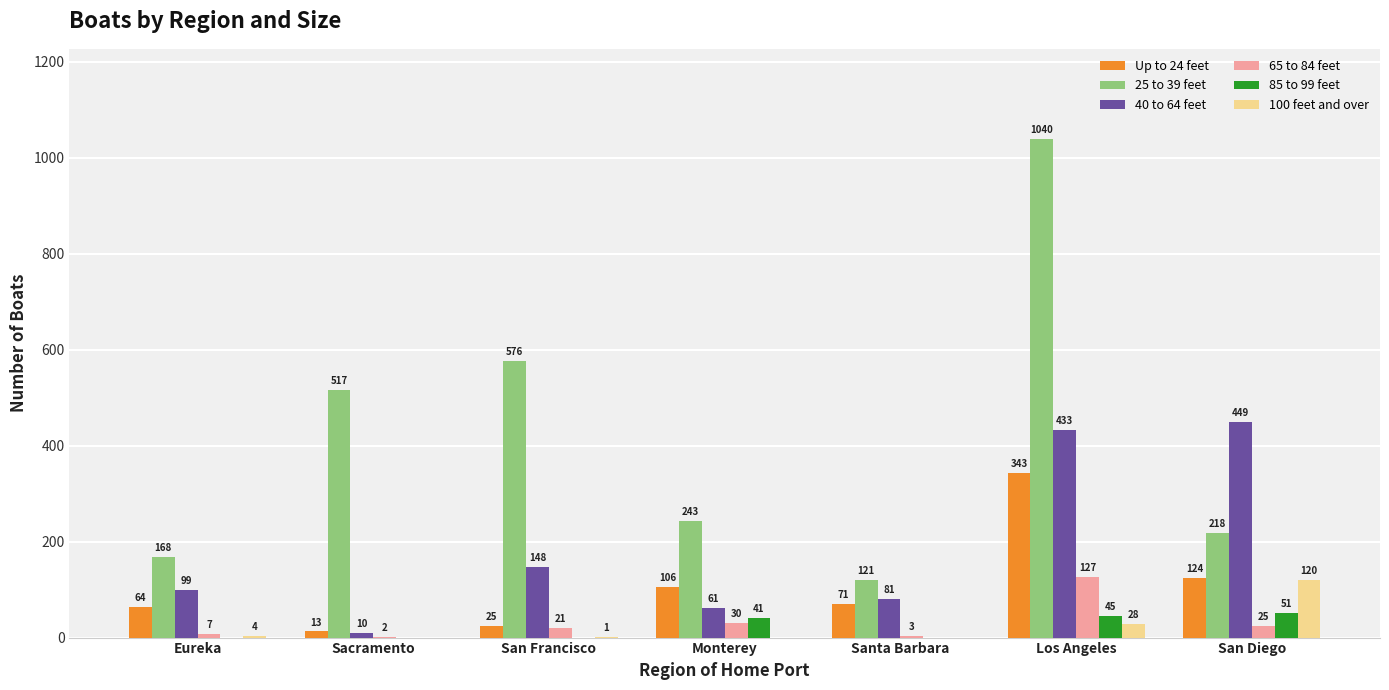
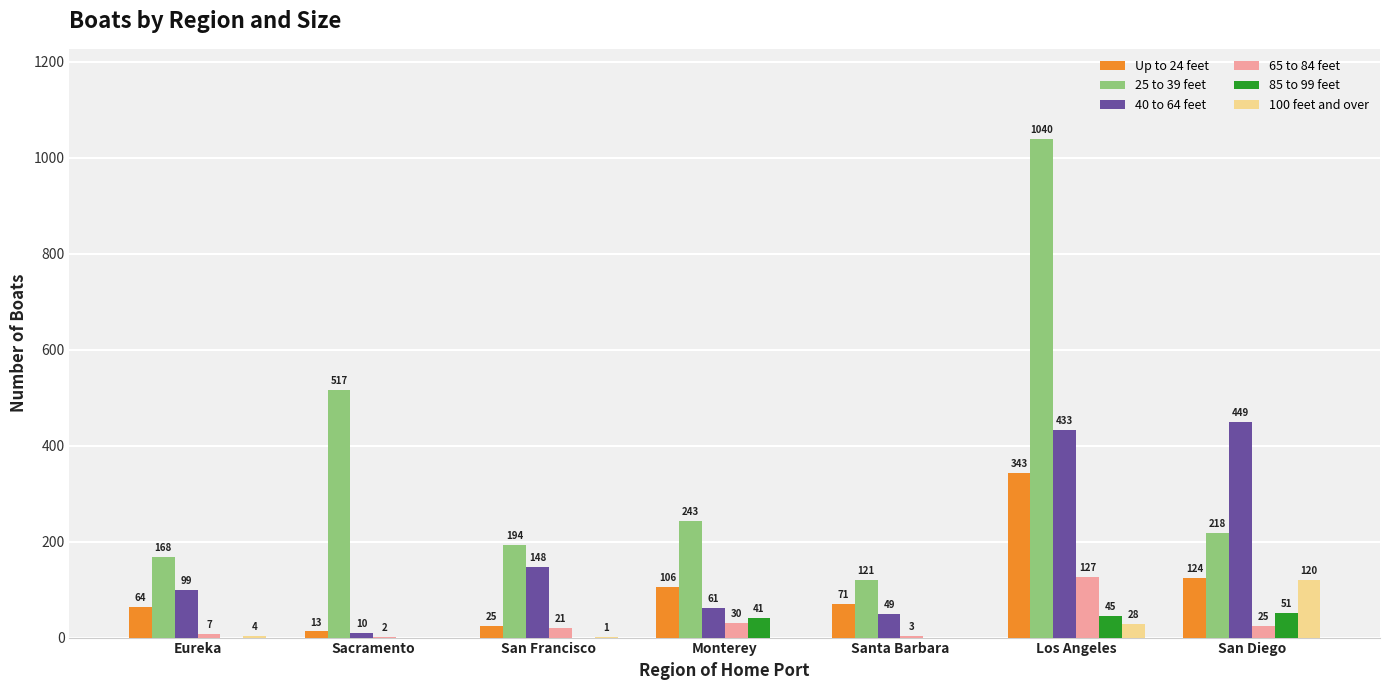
25 to 39 feet, San Francisco: 576 -> 194
40 to 64 feet, Santa Barbara: 81 -> 49
